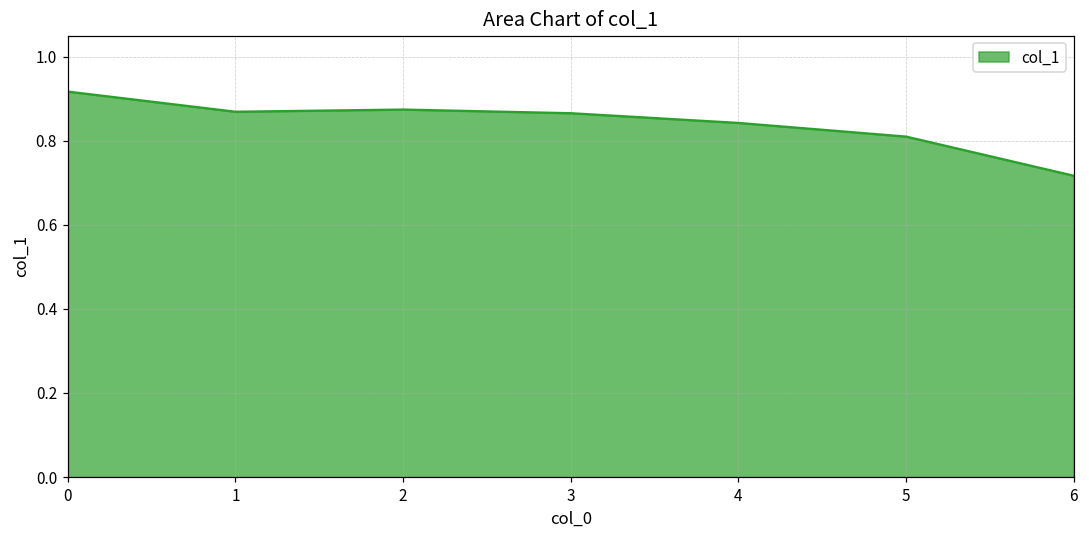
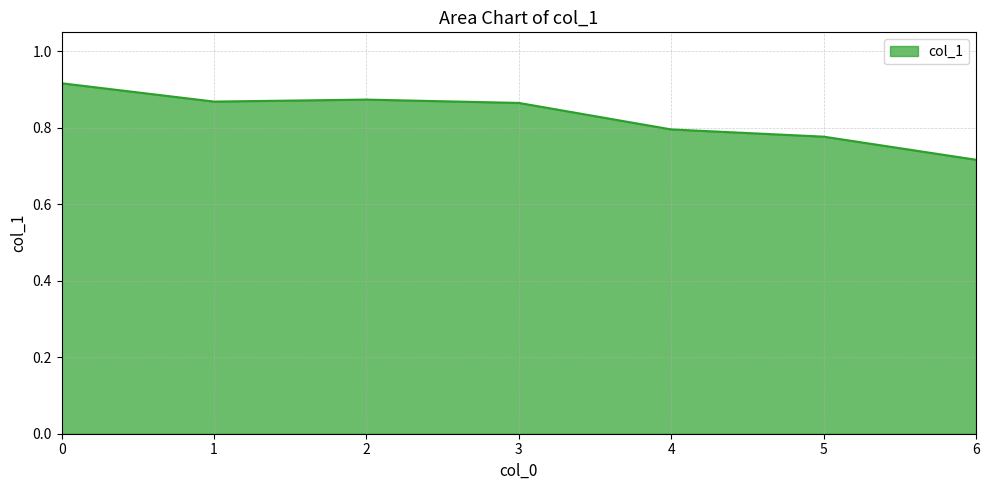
4: 0.84 -> 0.80
5: 0.81 -> 0.78
